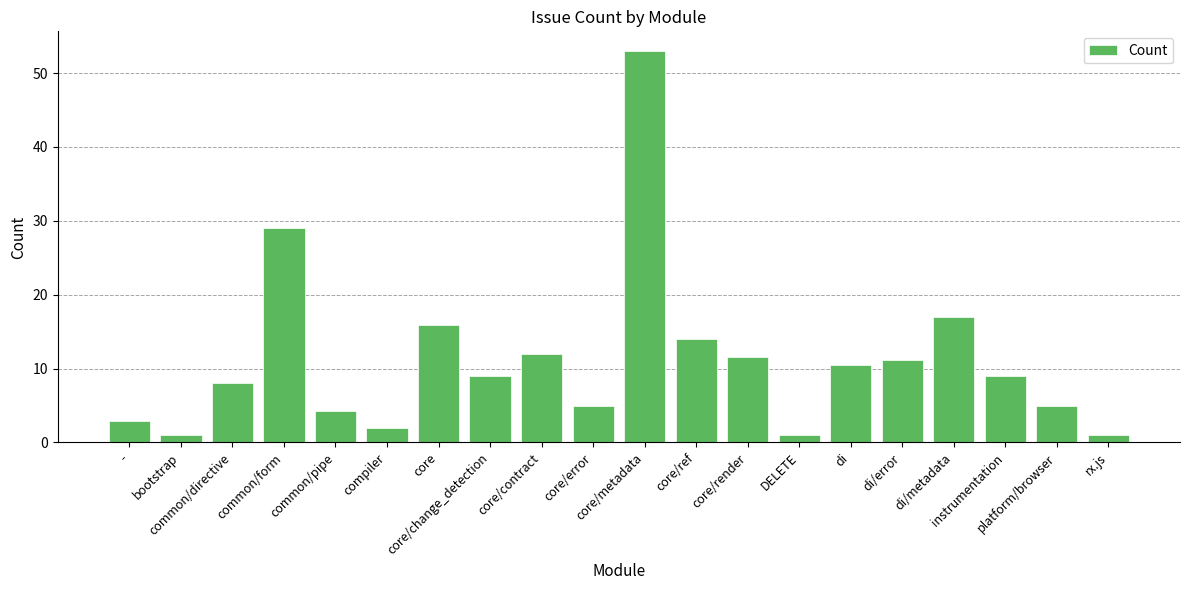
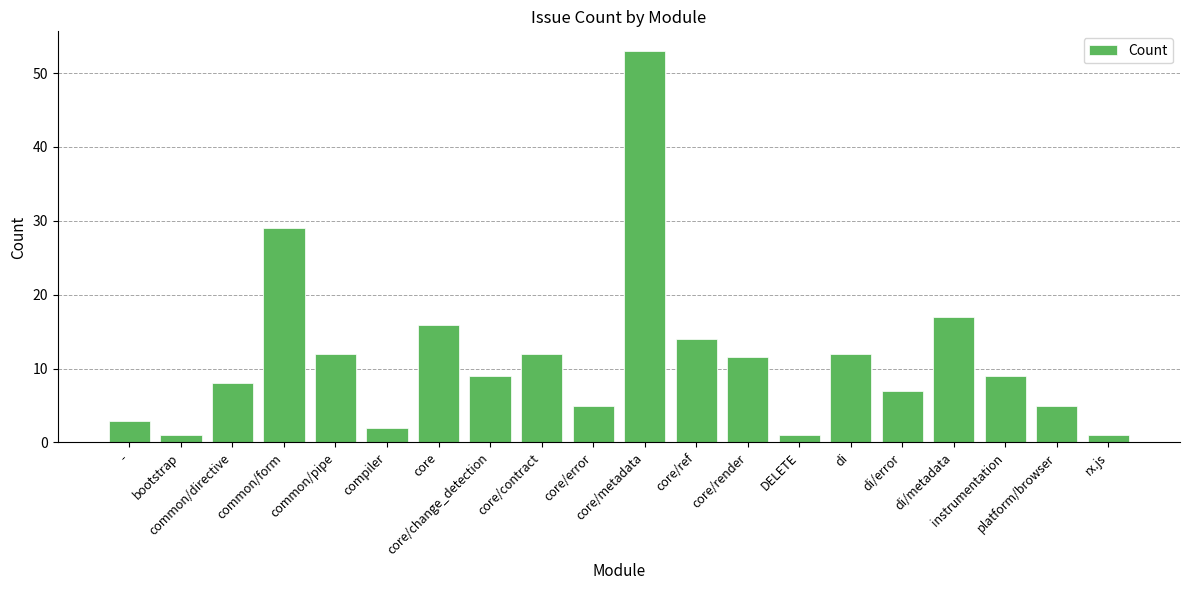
common/pipe: 4 -> 12
di: 11 -> 12
di/error: 11 -> 7
